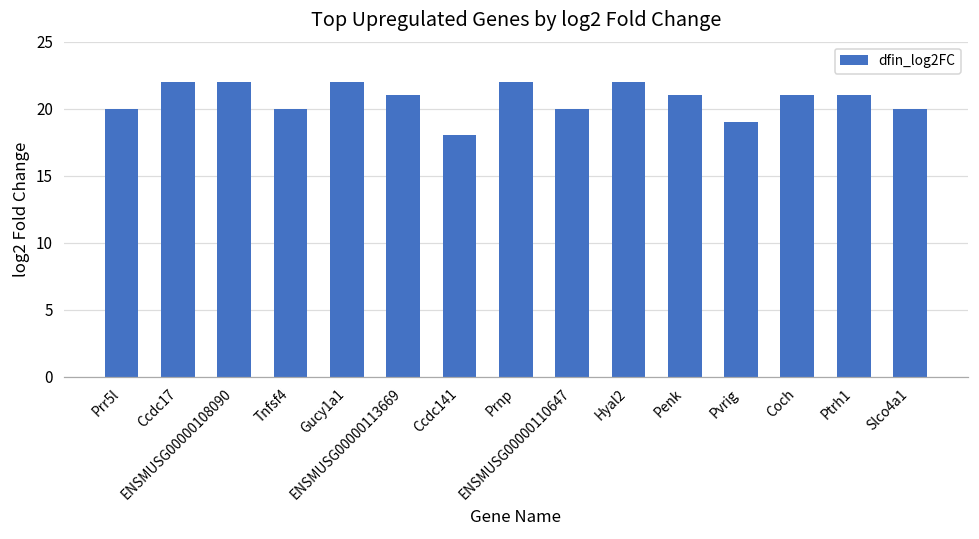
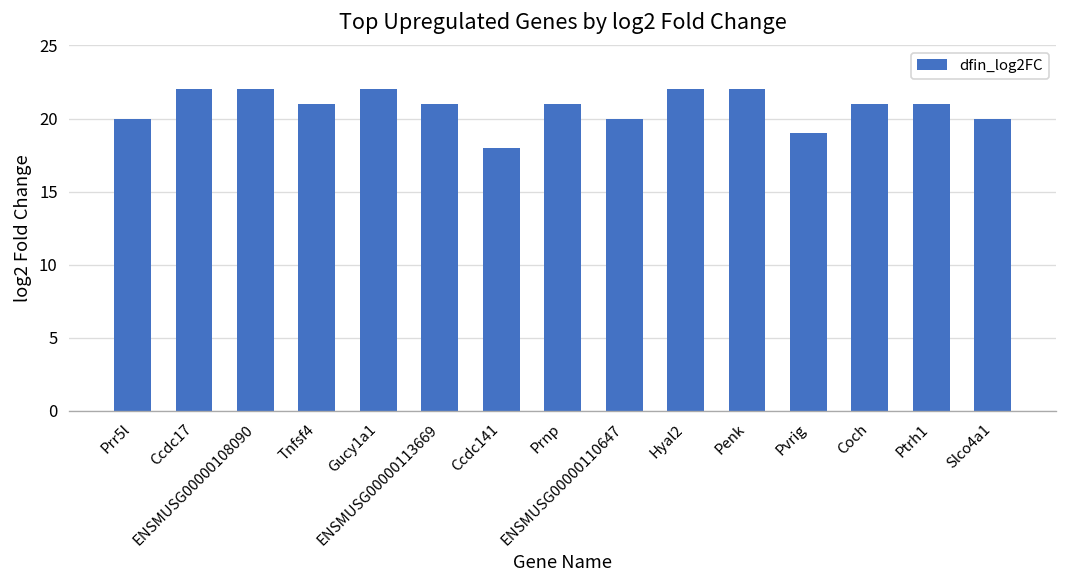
Tnfsf4: 20 -> 21
Prnp: 22 -> 21
Penk: 21 -> 22
